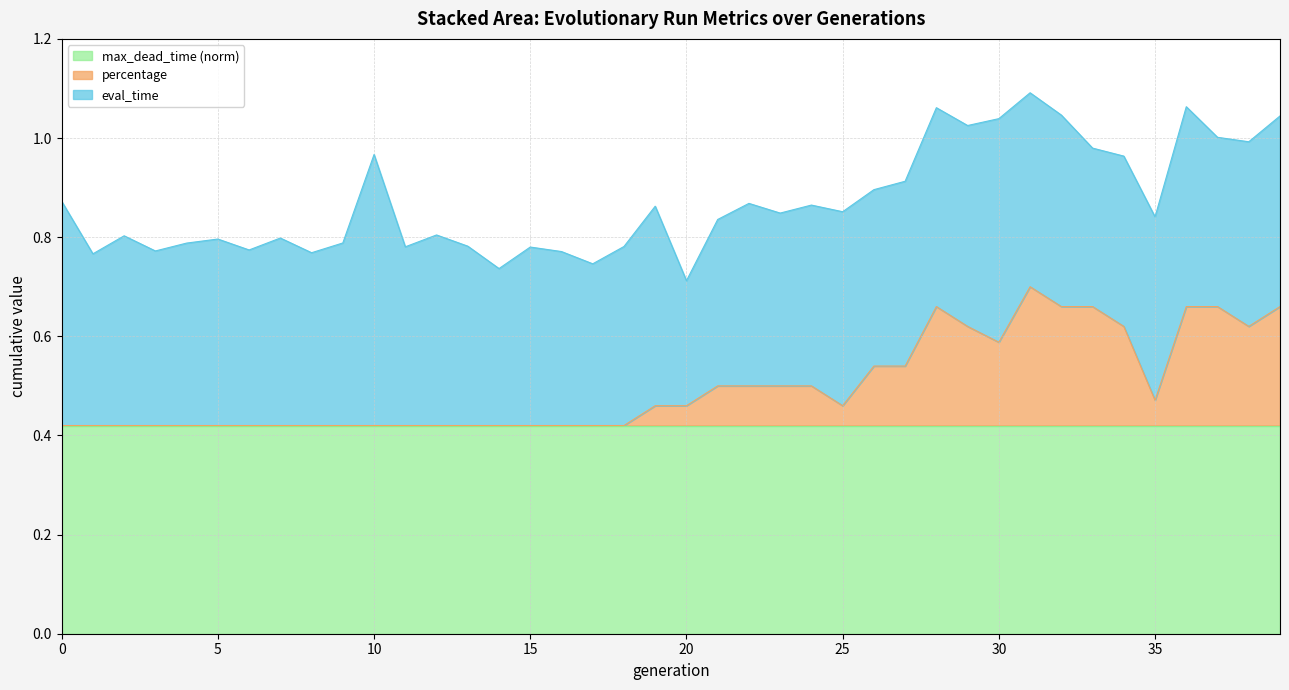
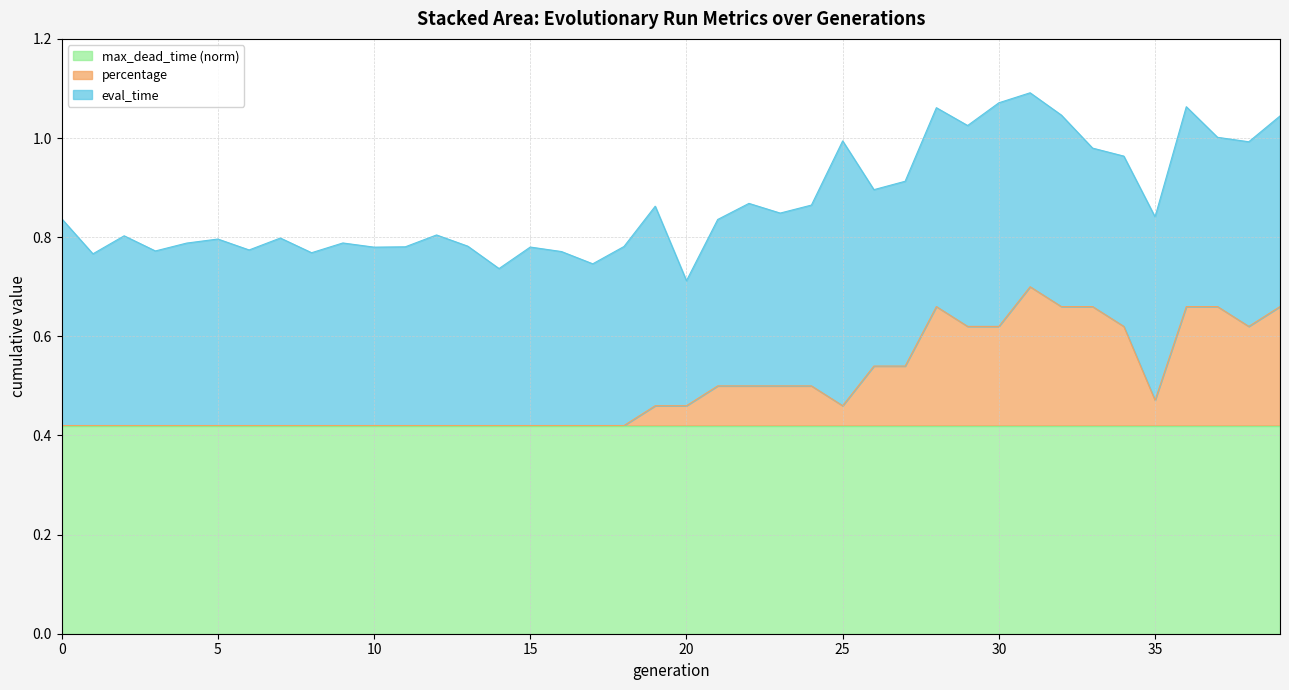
eval_time, 0: 0.45 -> 0.42
eval_time, 10: 0.55 -> 0.36
eval_time, 25: 0.39 -> 0.53
percentage, 30: 0.59 -> 0.62
